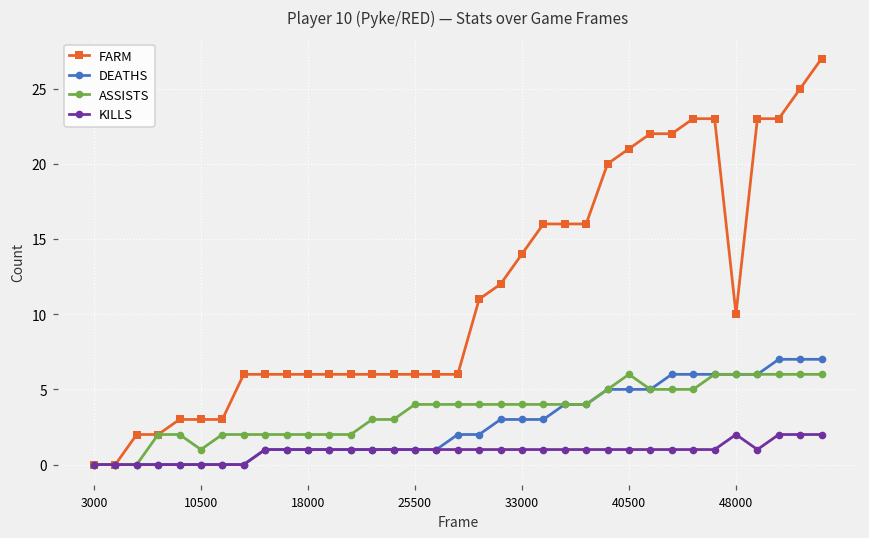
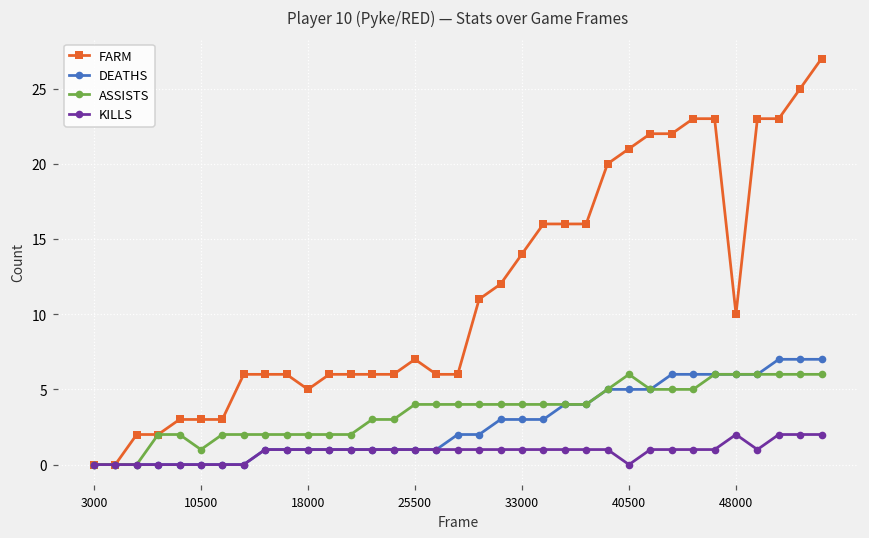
FARM, 18000: 6 -> 5
FARM, 25500: 6 -> 7
KILLS, 40500: 1 -> 0
